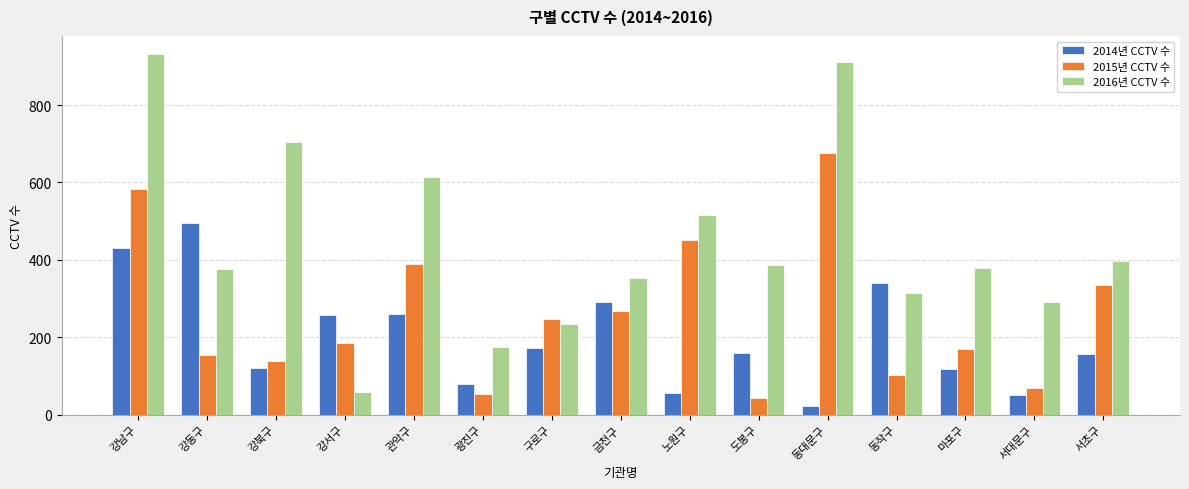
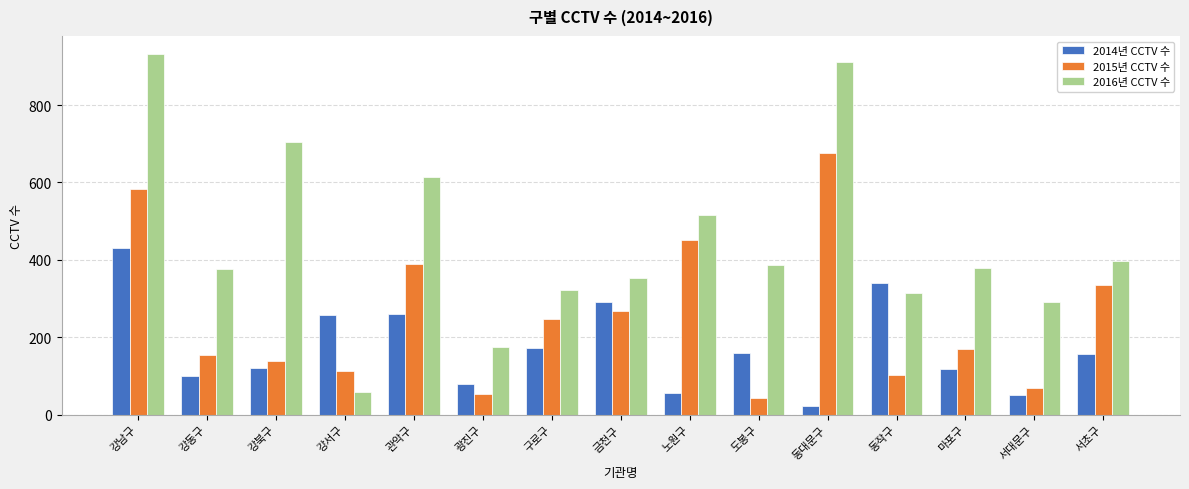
2014년 CCTV 수, 강동구: 500 -> 100
2015년 CCTV 수, 강서구: 180 -> 110
2016년 CCTV 수, 구로구: 240 -> 320
